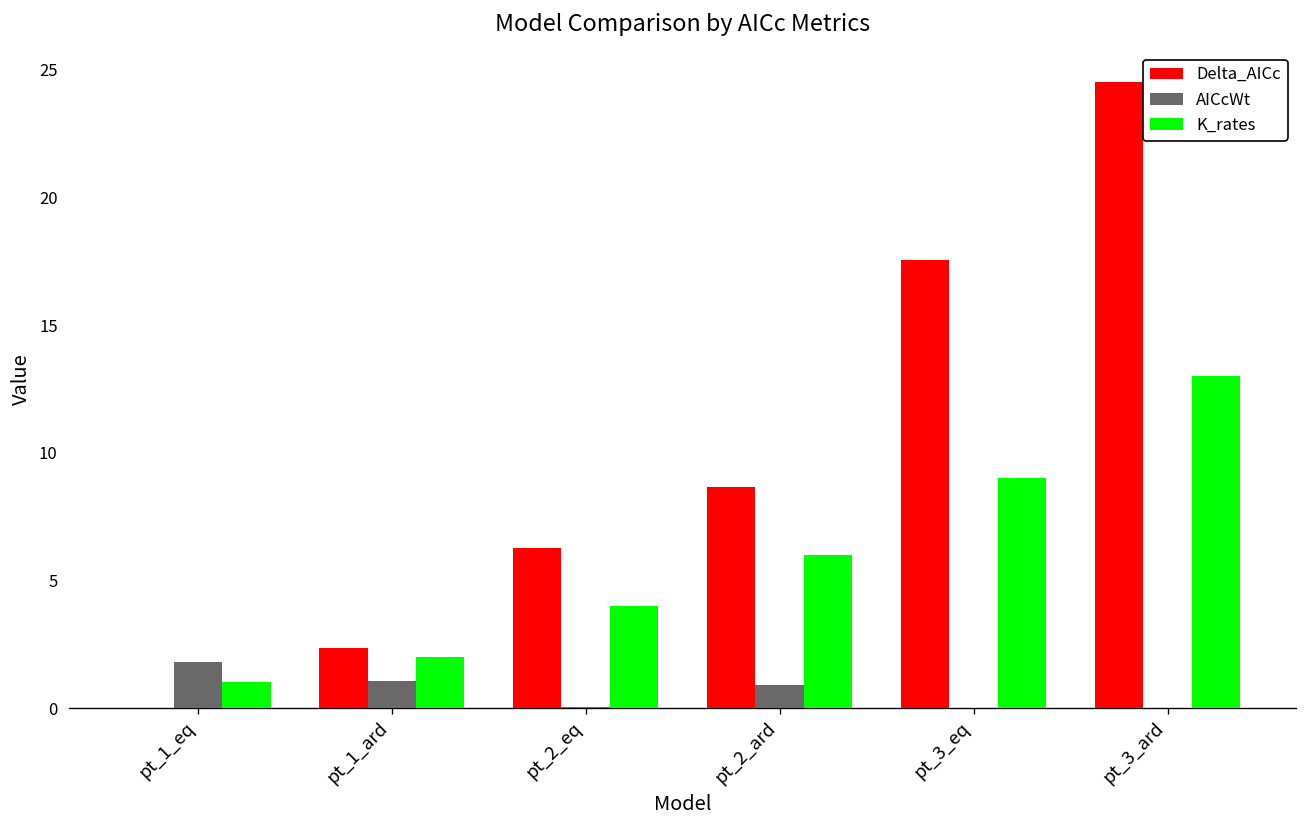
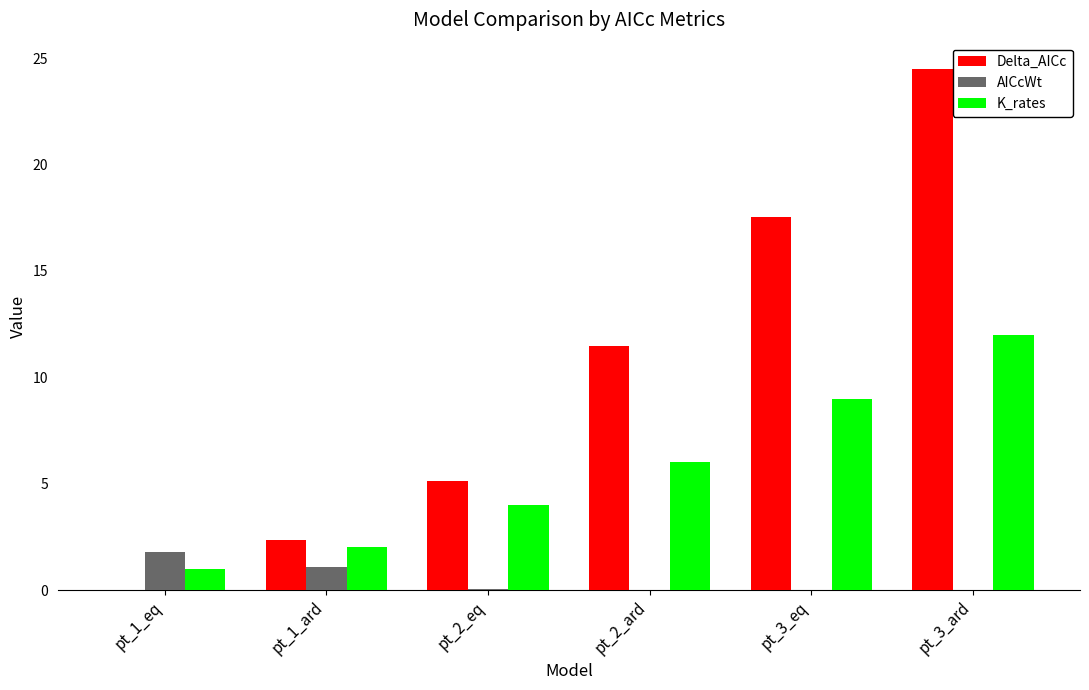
Delta_AICc, pt_2_eq: 6.3 -> 5.1
Delta_AICc, pt_2_ard: 8.7 -> 11.5
AICcWt, pt_2_ard: 0.9 -> 0.0
K_rates, pt_3_ard: 13 -> 12
